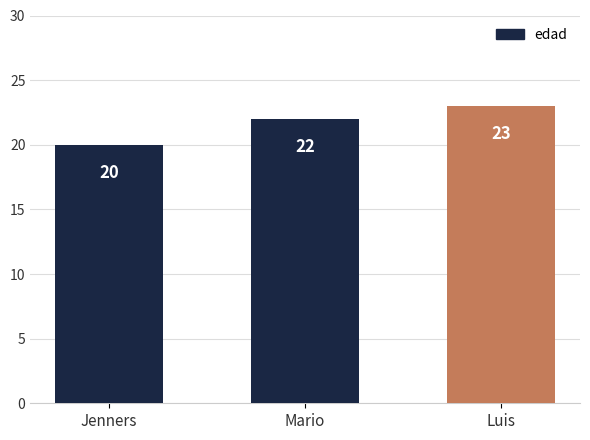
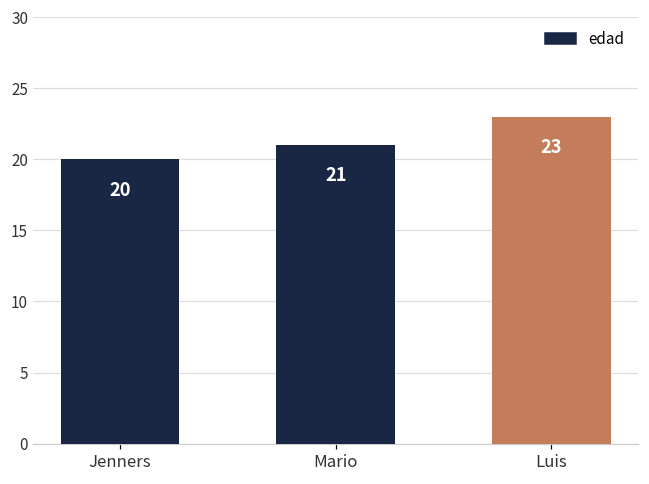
Mario: 22 -> 21
